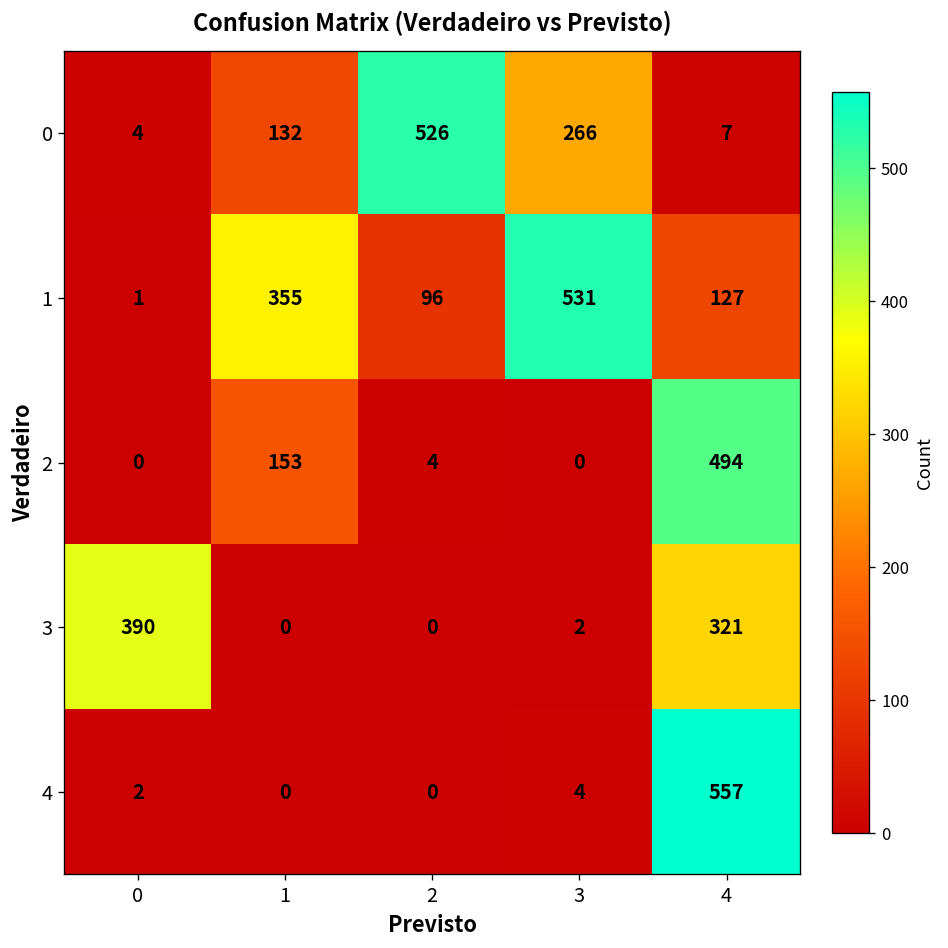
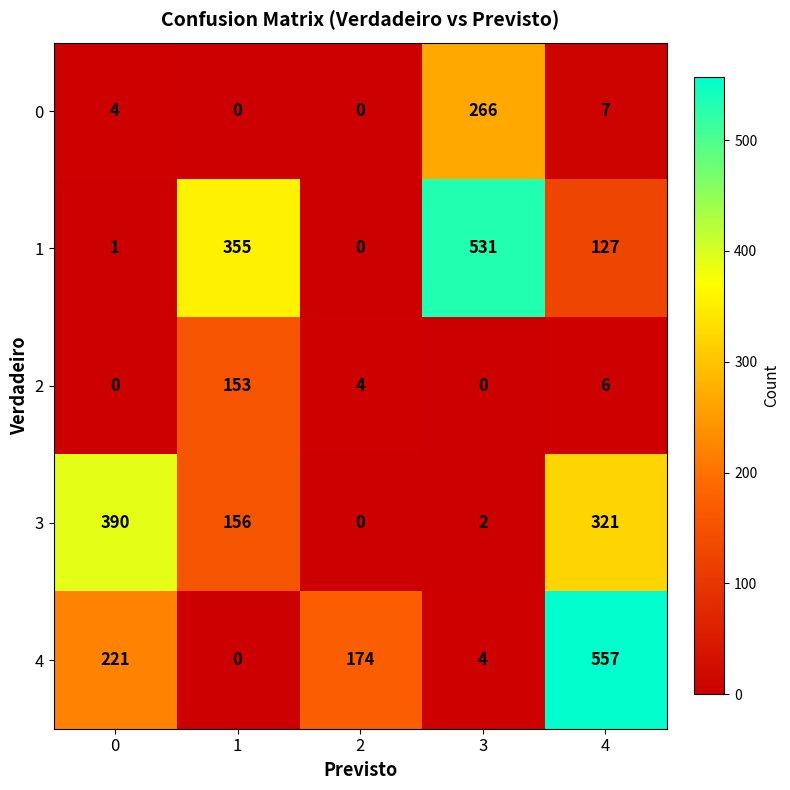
0, 1: 132 -> 0
0, 2: 526 -> 0
1, 2: 96 -> 0
2, 4: 494 -> 6
3, 1: 0 -> 156
4, 0: 2 -> 221
4, 2: 0 -> 174
